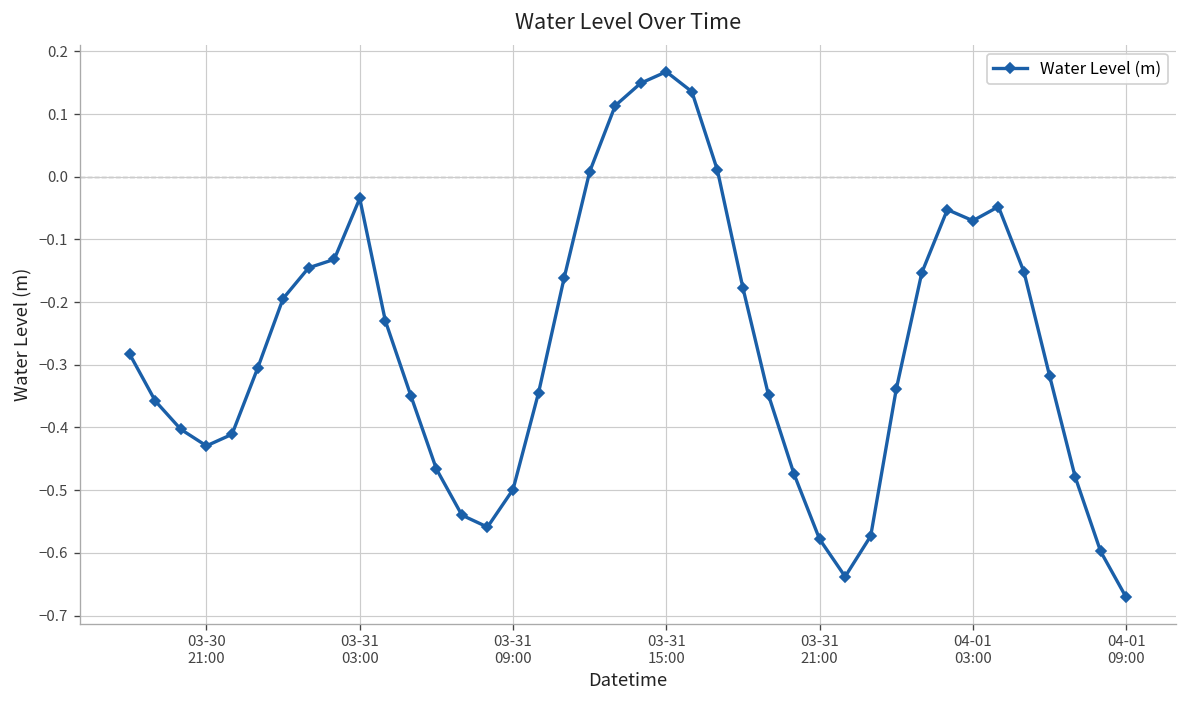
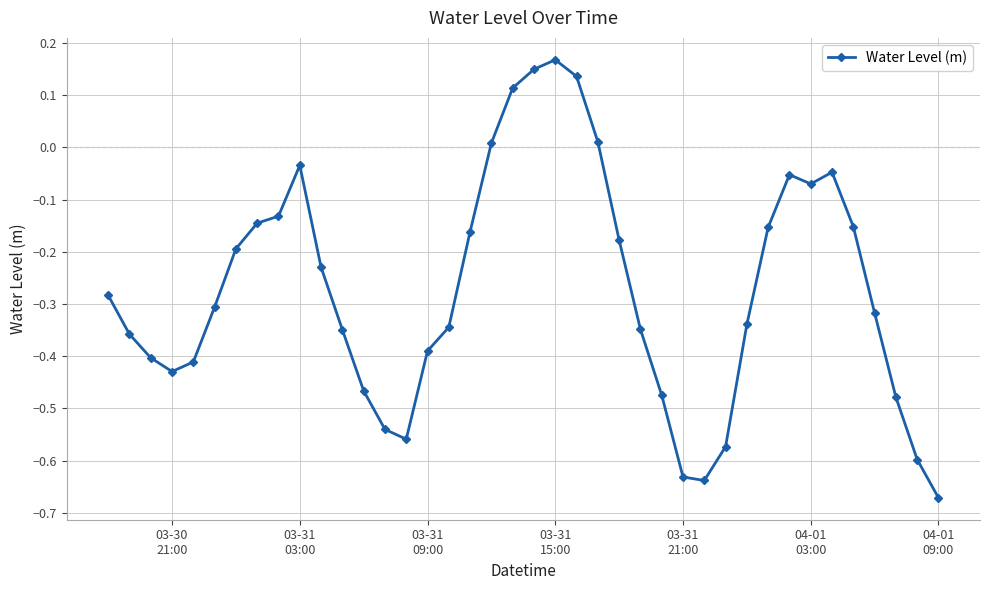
03-31 09:00: -0.50 -> -0.39
03-31 21:00: -0.58 -> -0.63
